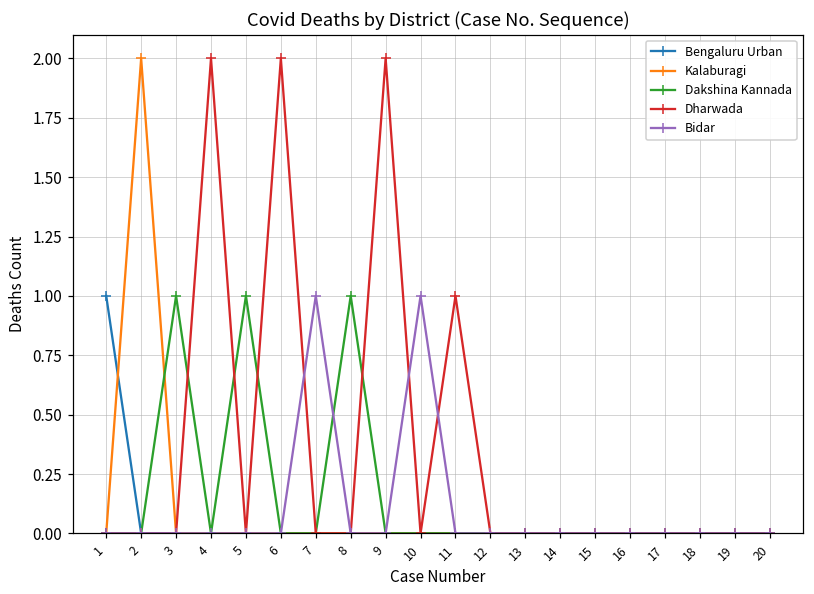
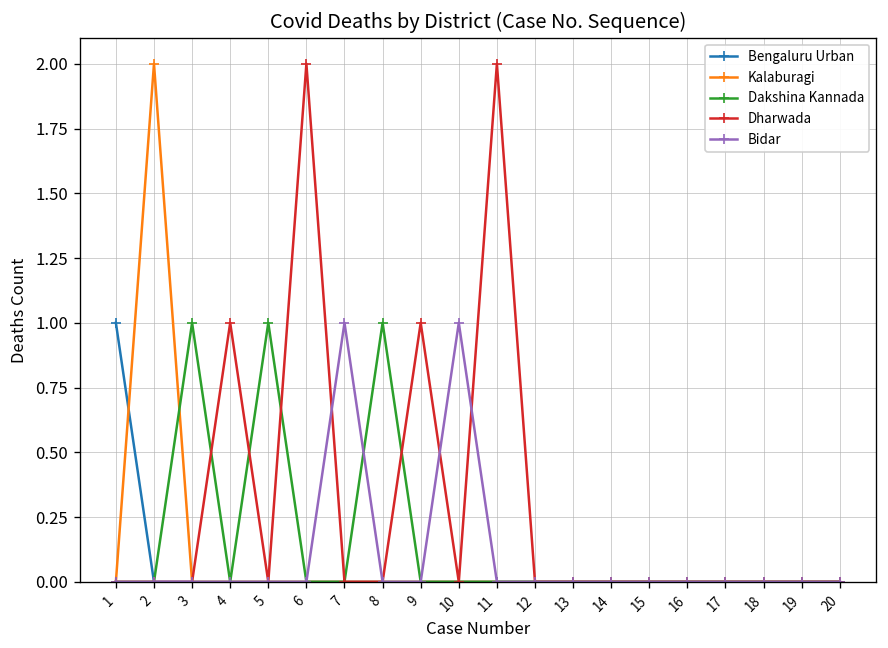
Dharwada, 4: 2 -> 1
Dharwada, 9: 2 -> 1
Dharwada, 11: 1 -> 2
